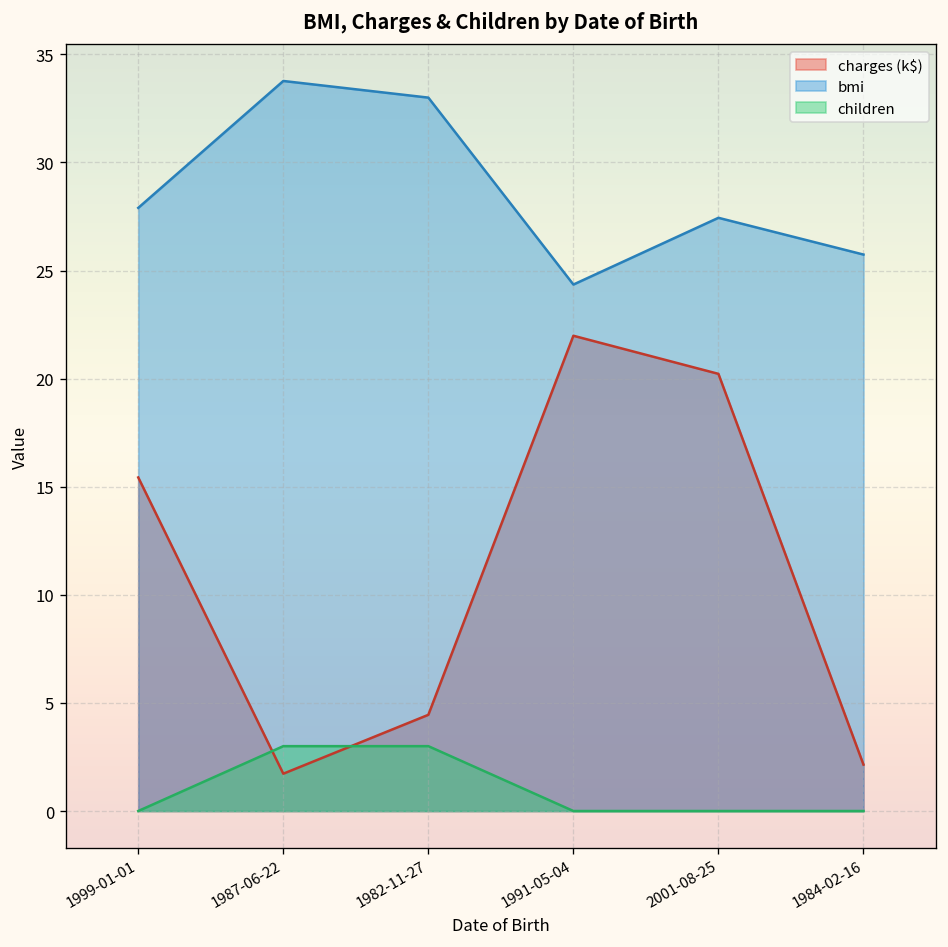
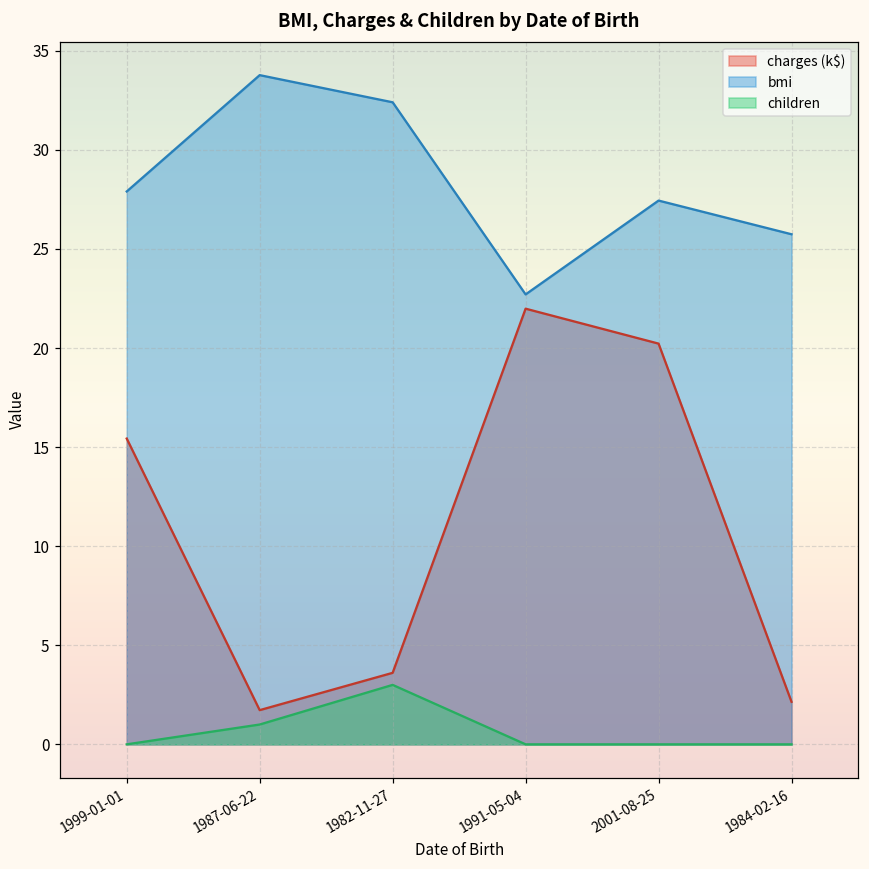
children, 1987-06-22: 3 -> 1
charges (k$), 1982-11-27: 4.4 -> 3.6
bmi, 1982-11-27: 33.0 -> 32.4
bmi, 1991-05-04: 24.4 -> 22.7
